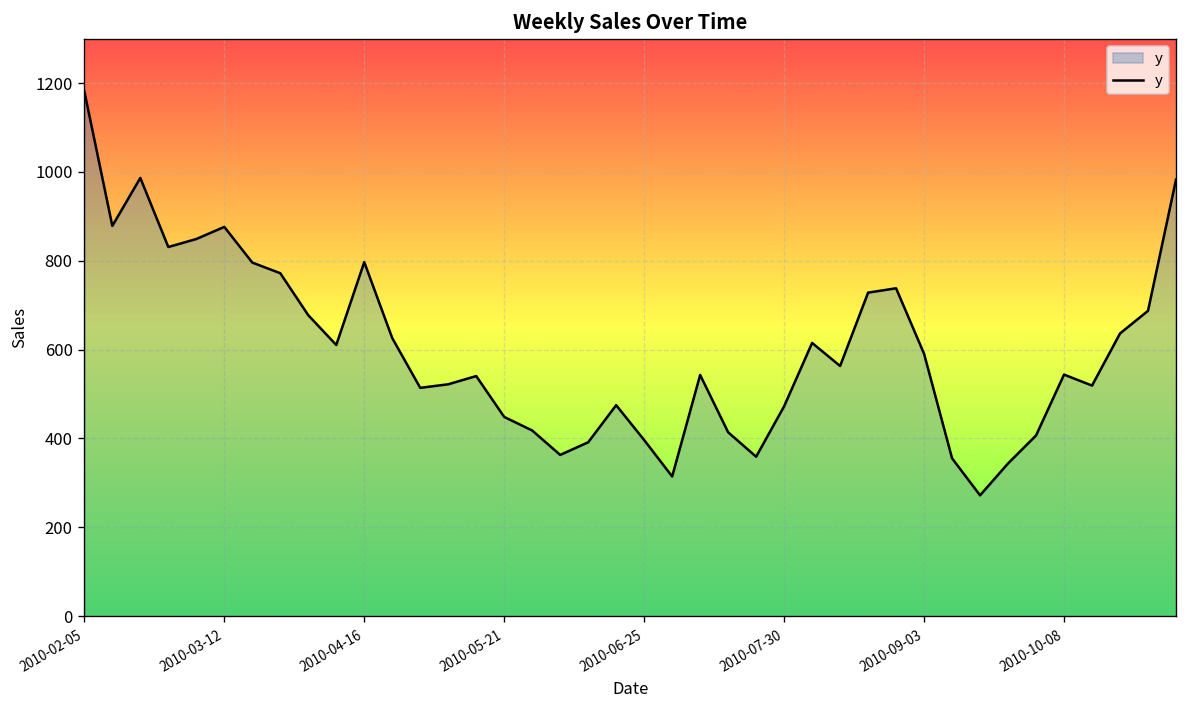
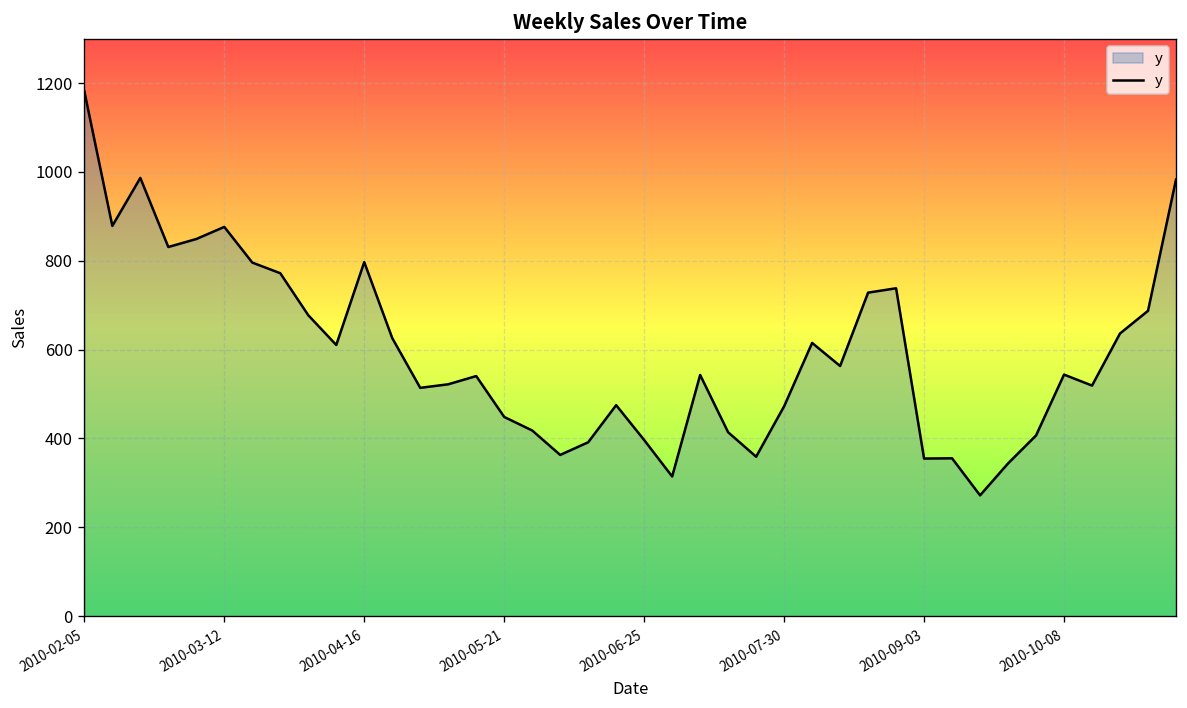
2010-09-03: 590 -> 350
